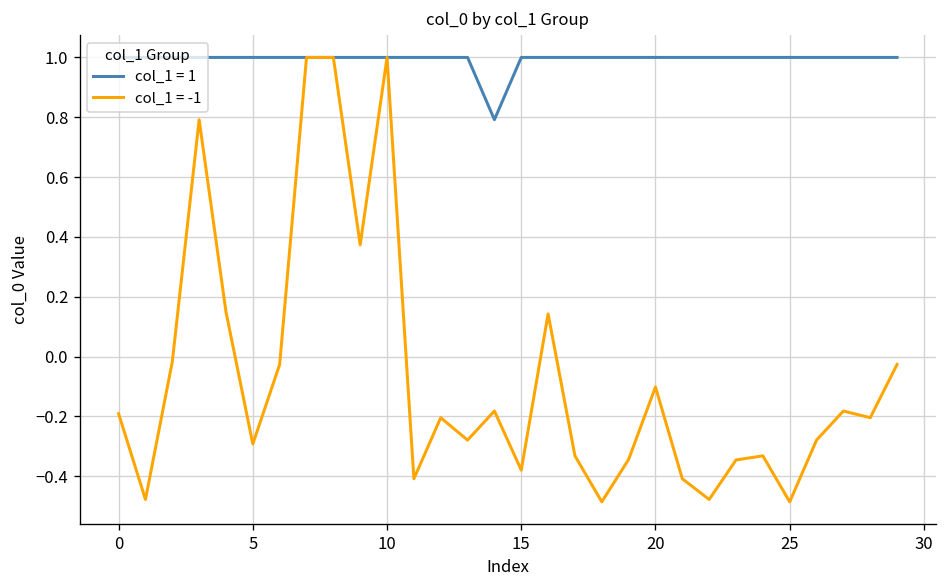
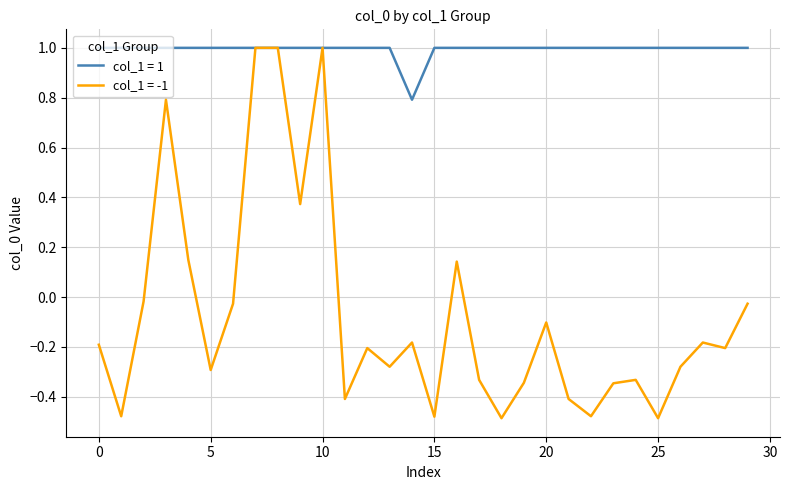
col_1 = -1, 15: -0.38 -> -0.48
